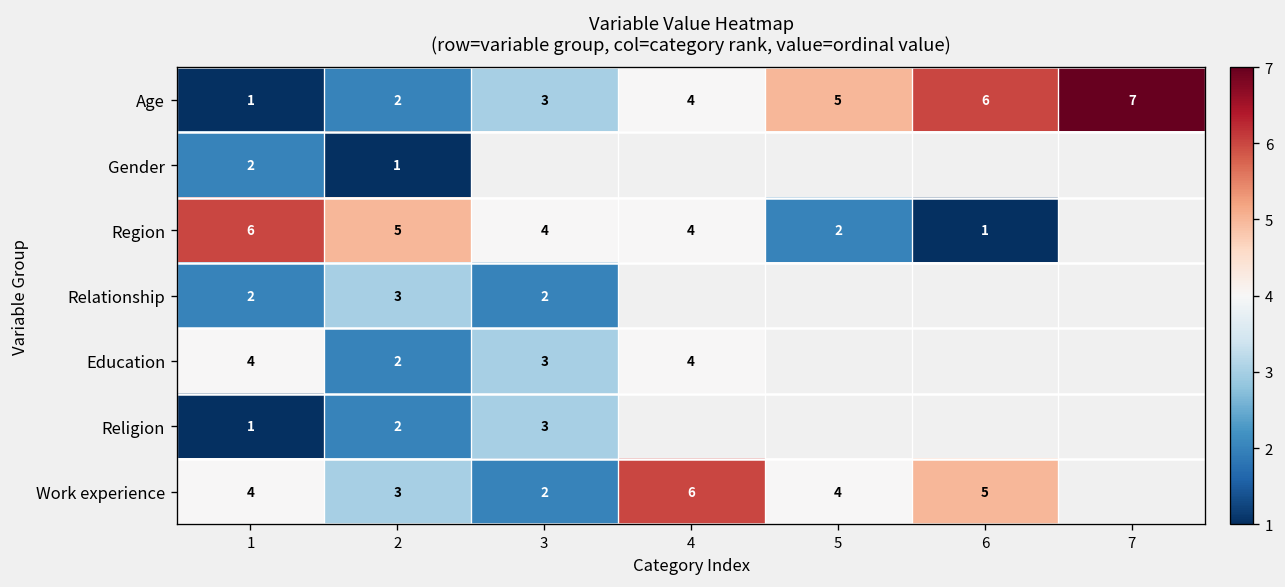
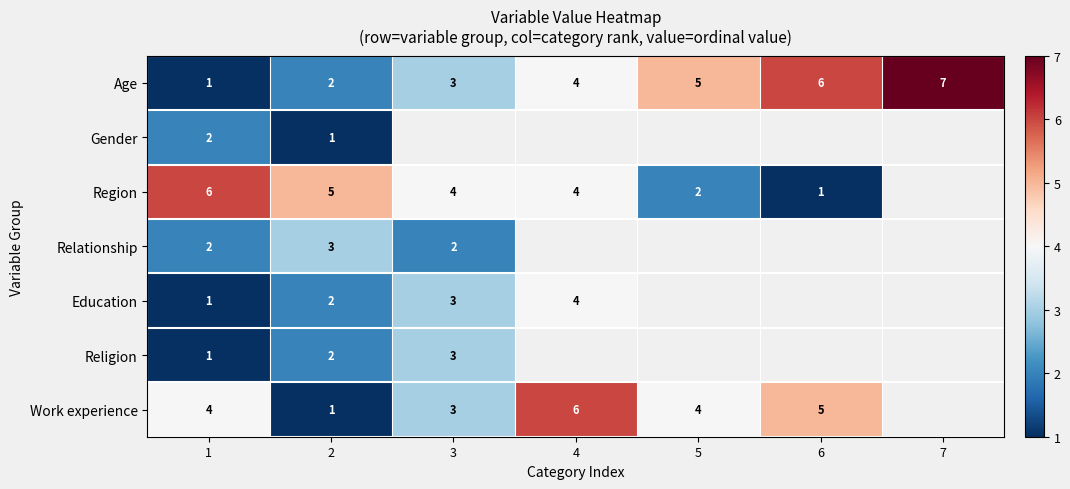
Education, 1: 4 -> 1
Work experience, 2: 3 -> 1
Work experience, 3: 2 -> 3
